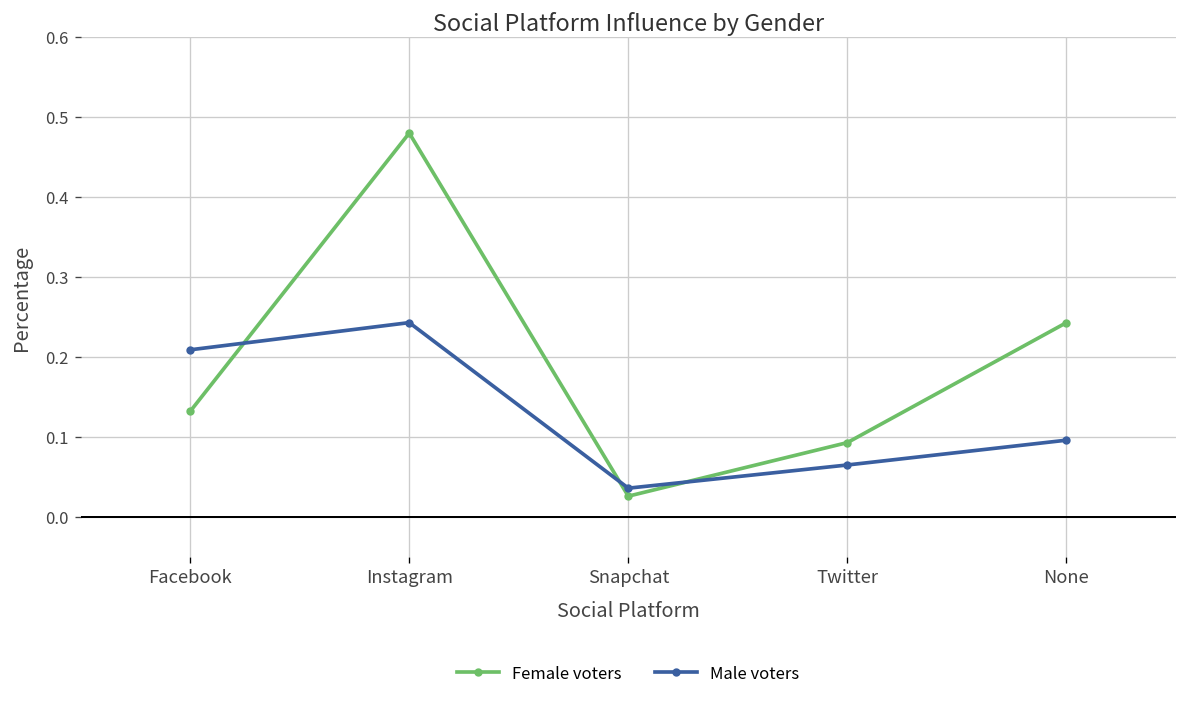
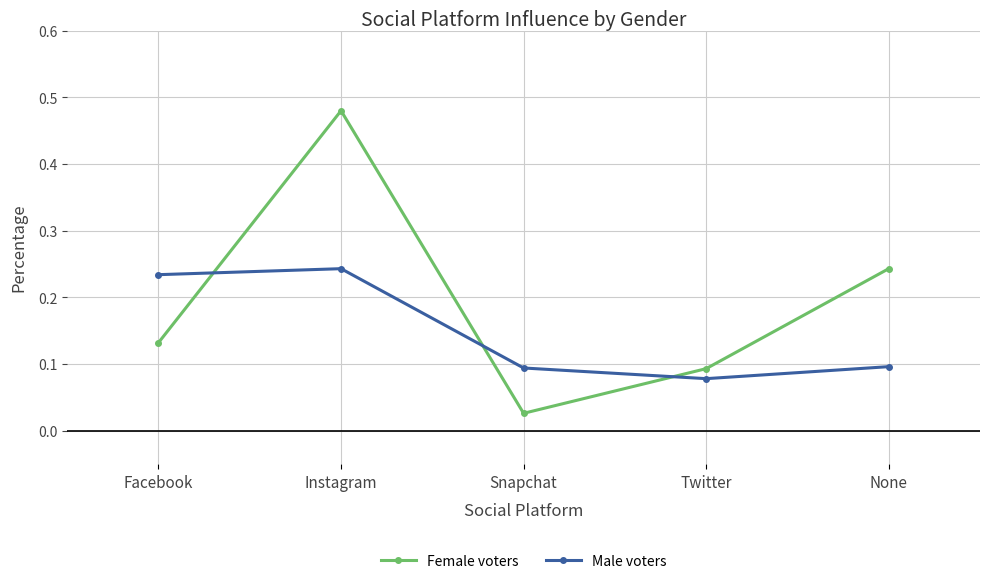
Male voters, Facebook: 0.21 -> 0.23
Male voters, Snapchat: 0.04 -> 0.09
Male voters, Twitter: 0.07 -> 0.08
